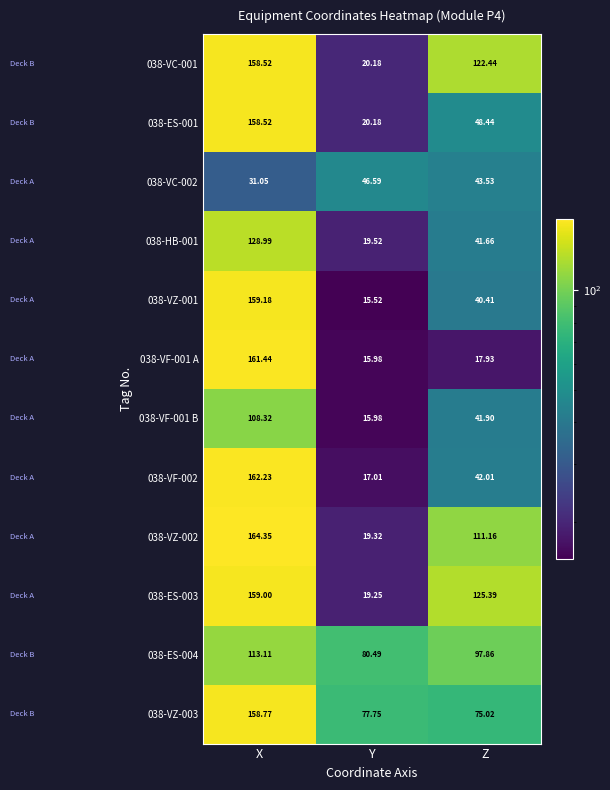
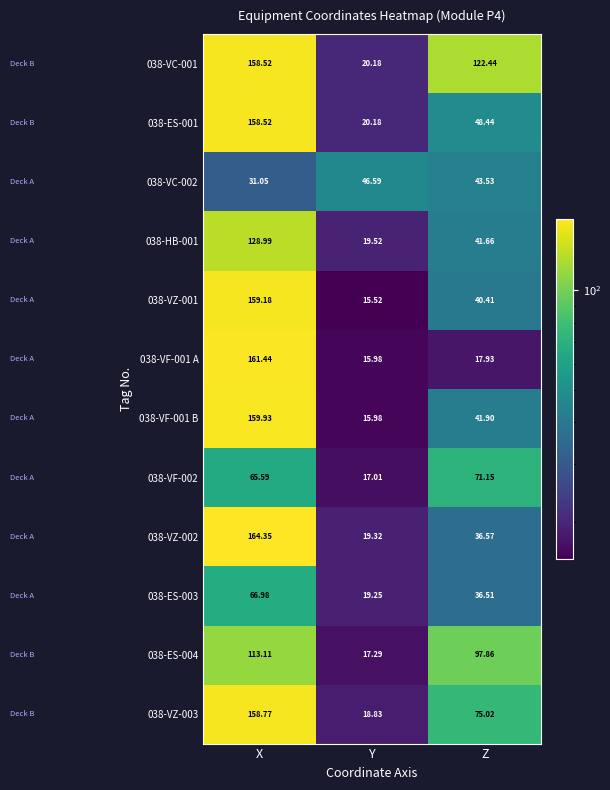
038-VF-001 B, X: 108.32 -> 159.93
038-VF-002, X: 162.23 -> 65.59
038-VF-002, Z: 42.01 -> 71.15
038-VZ-002, Z: 111.16 -> 36.57
038-ES-003, X: 159.00 -> 66.98
038-ES-003, Z: 125.39 -> 36.51
038-ES-004, Y: 80.49 -> 17.29
038-VZ-003, Y: 77.75 -> 18.83
